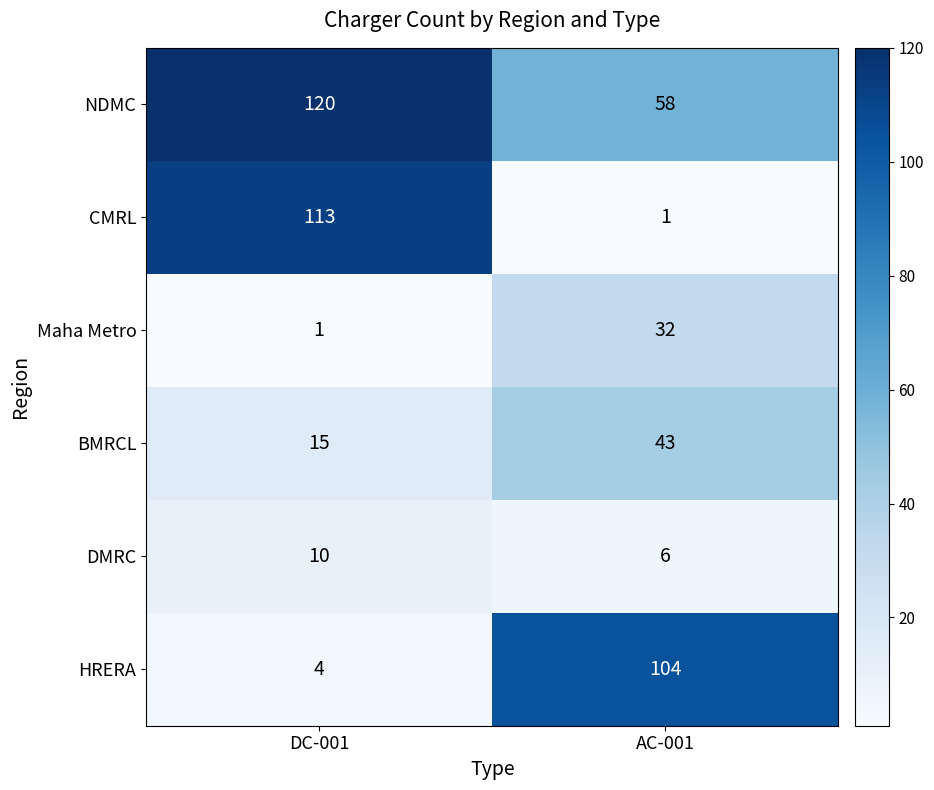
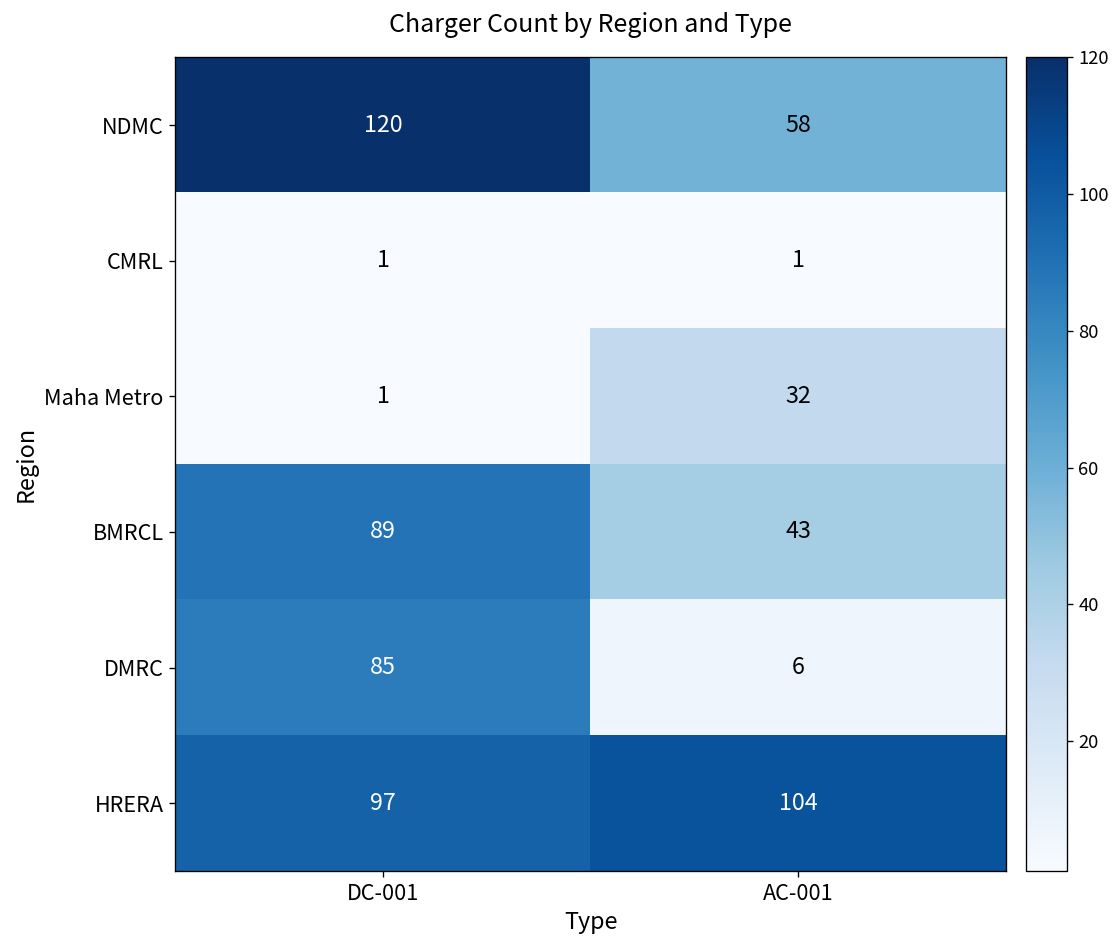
CMRL, DC-001: 113 -> 1
BMRCL, DC-001: 15 -> 89
DMRC, DC-001: 10 -> 85
HRERA, DC-001: 4 -> 97
